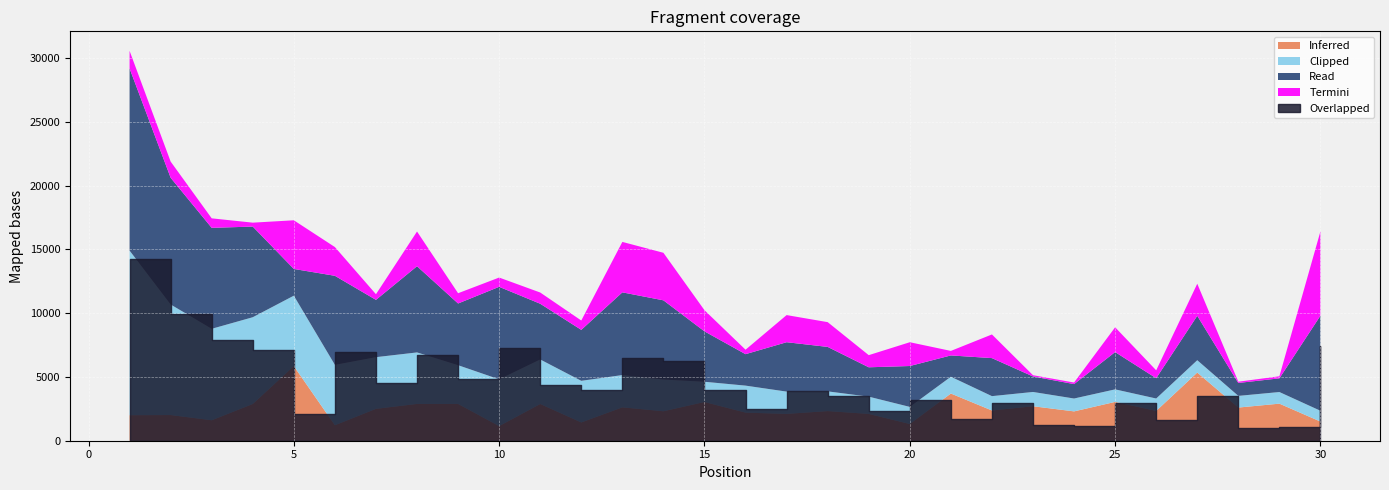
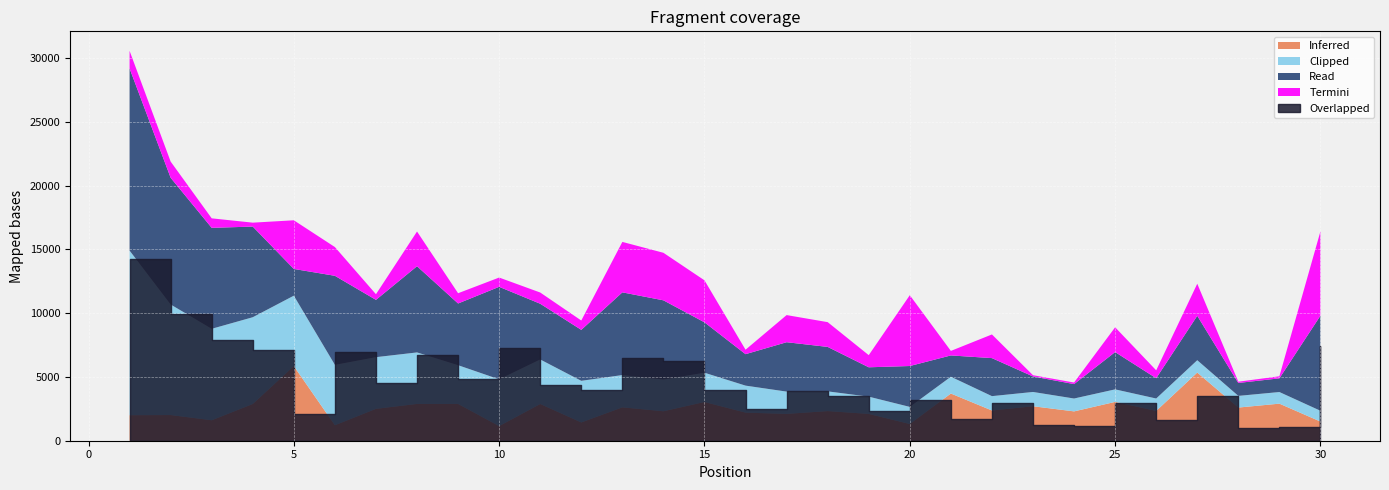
Clipped, 15: 1600 -> 2300
Termini, 15: 1700 -> 3300
Termini, 20: 1900 -> 5600
